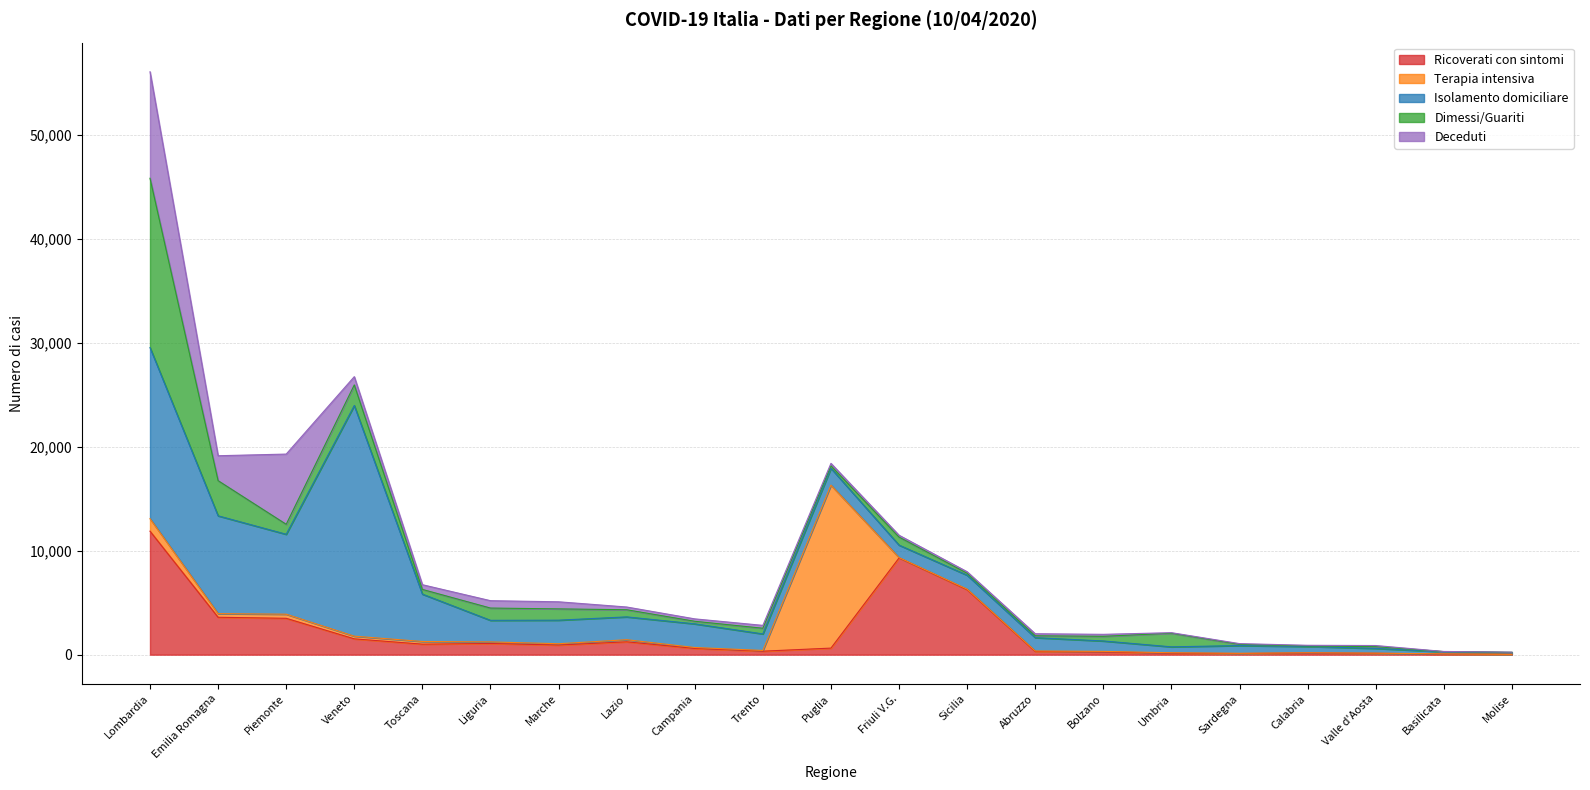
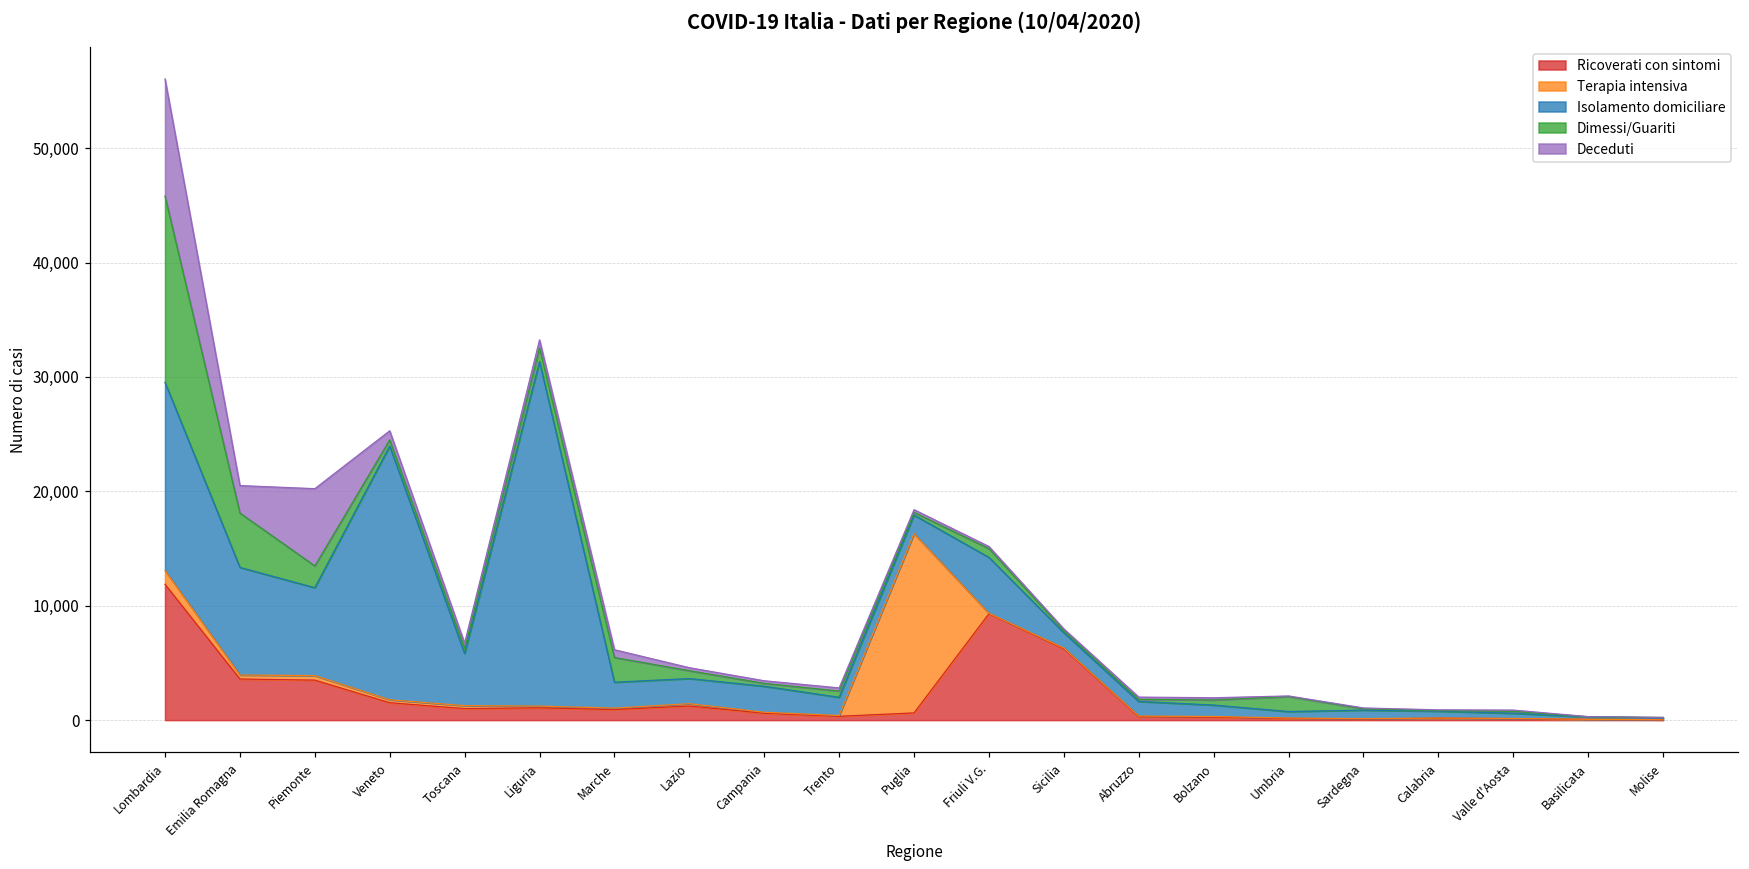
Dimessi/Guariti, Emilia Romagna: 3,400 -> 4,800
Dimessi/Guariti, Piemonte: 1,000 -> 1,900
Dimessi/Guariti, Veneto: 2,000 -> 500
Isolamento domiciliare, Liguria: 2,100 -> 30,100
Dimessi/Guariti, Marche: 1,100 -> 2,200
Isolamento domiciliare, Friuli V.G.: 1,200 -> 4,900
